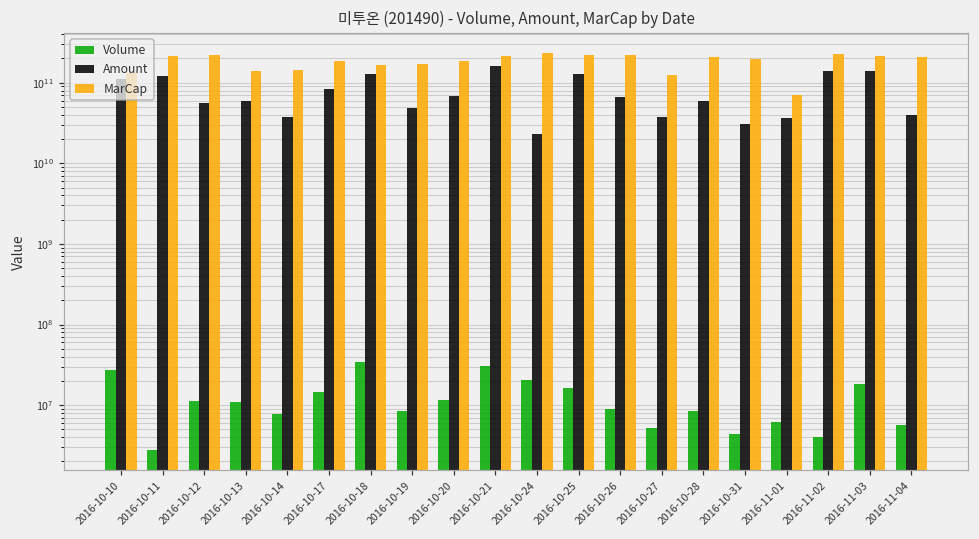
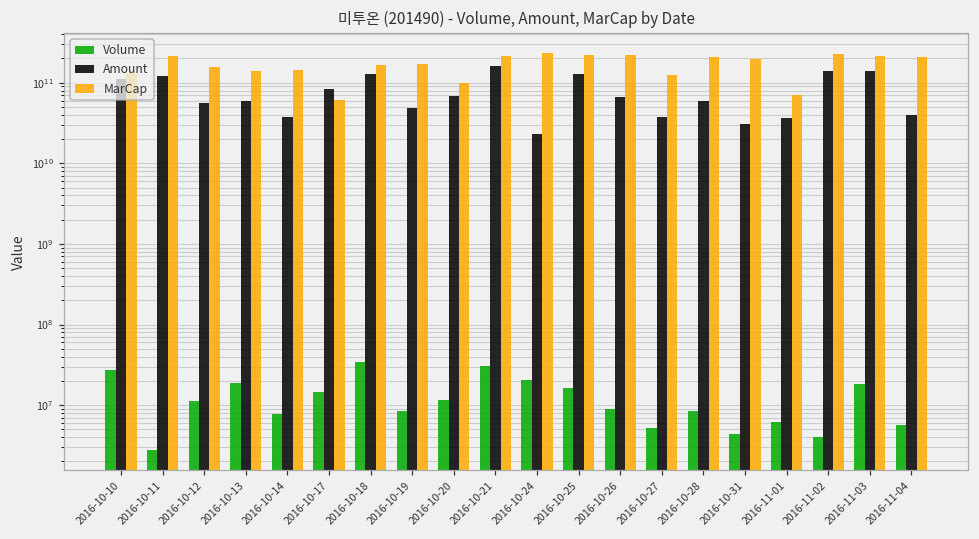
MarCap, 2016-10-12: 220000000000 -> 160000000000
Volume, 2016-10-13: 11000000 -> 19000000
MarCap, 2016-10-17: 180000000000 -> 60000000000
MarCap, 2016-10-20: 190000000000 -> 100000000000
